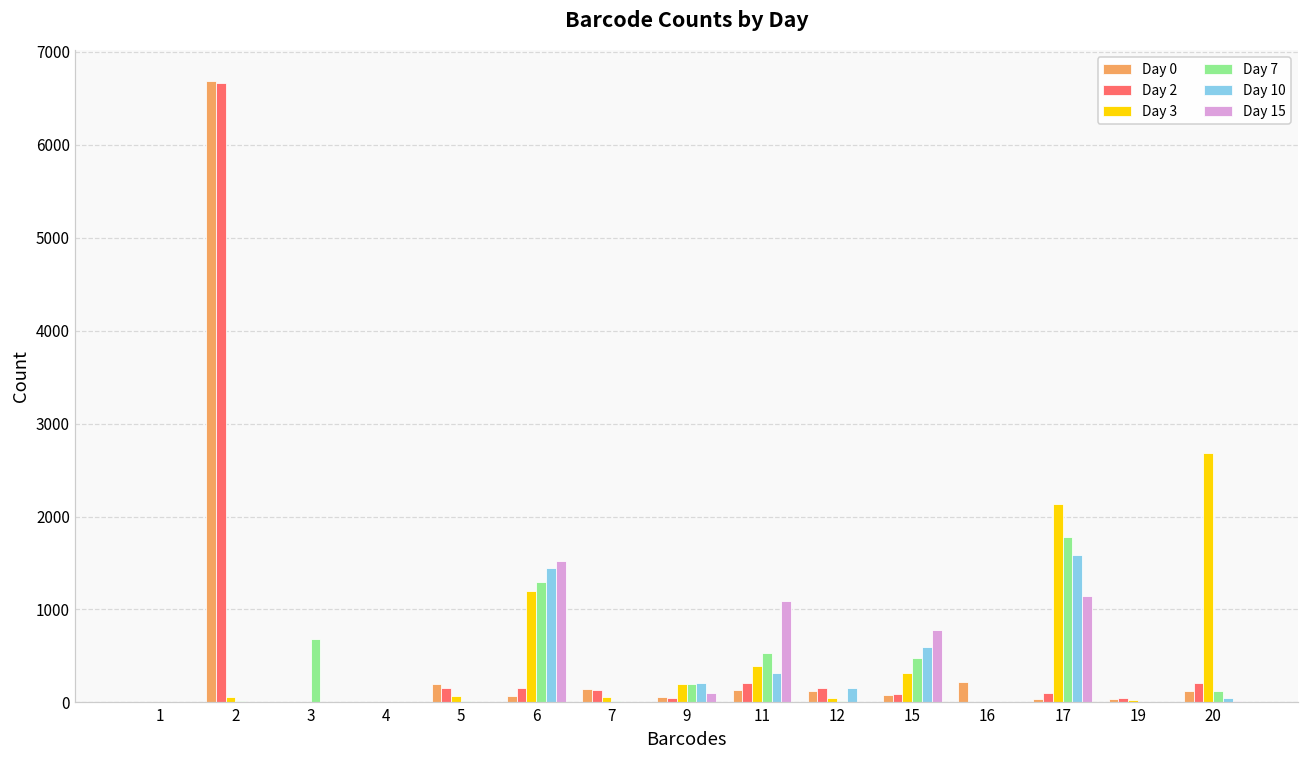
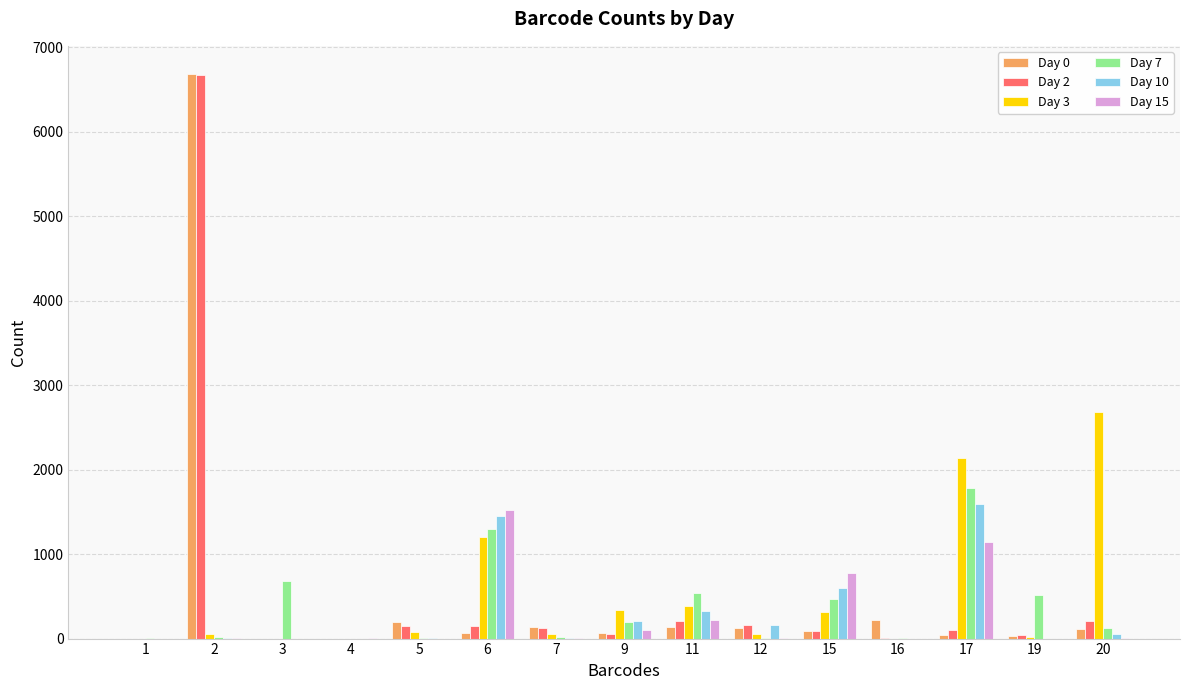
Day 3, 9: 200 -> 300
Day 15, 11: 1100 -> 200
Day 7, 19: 0 -> 500
